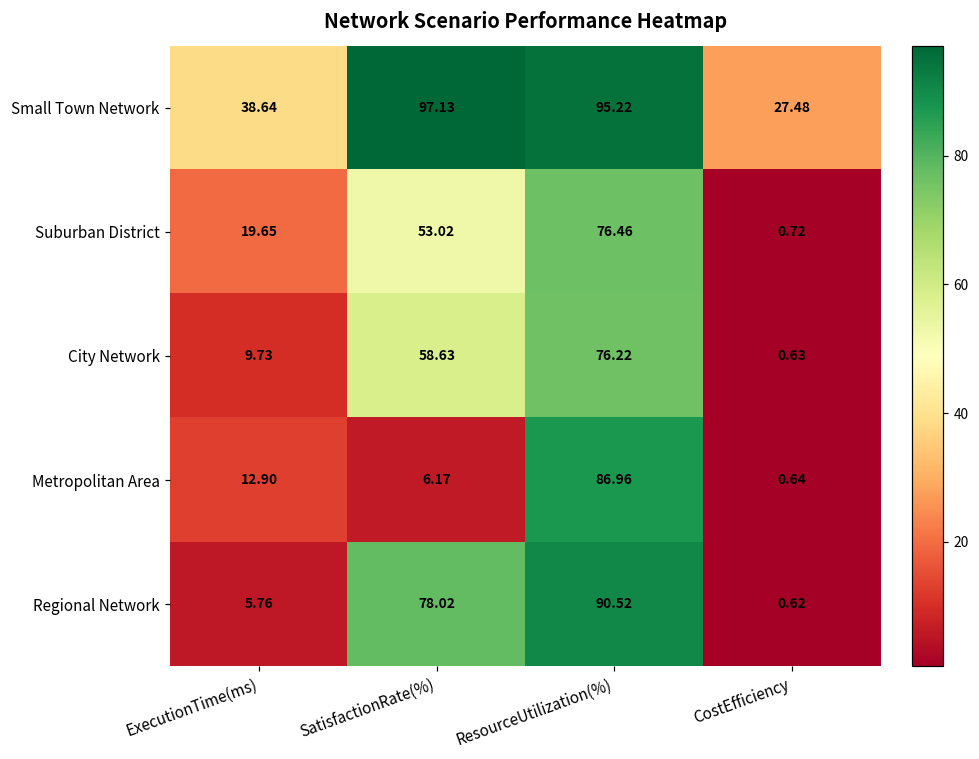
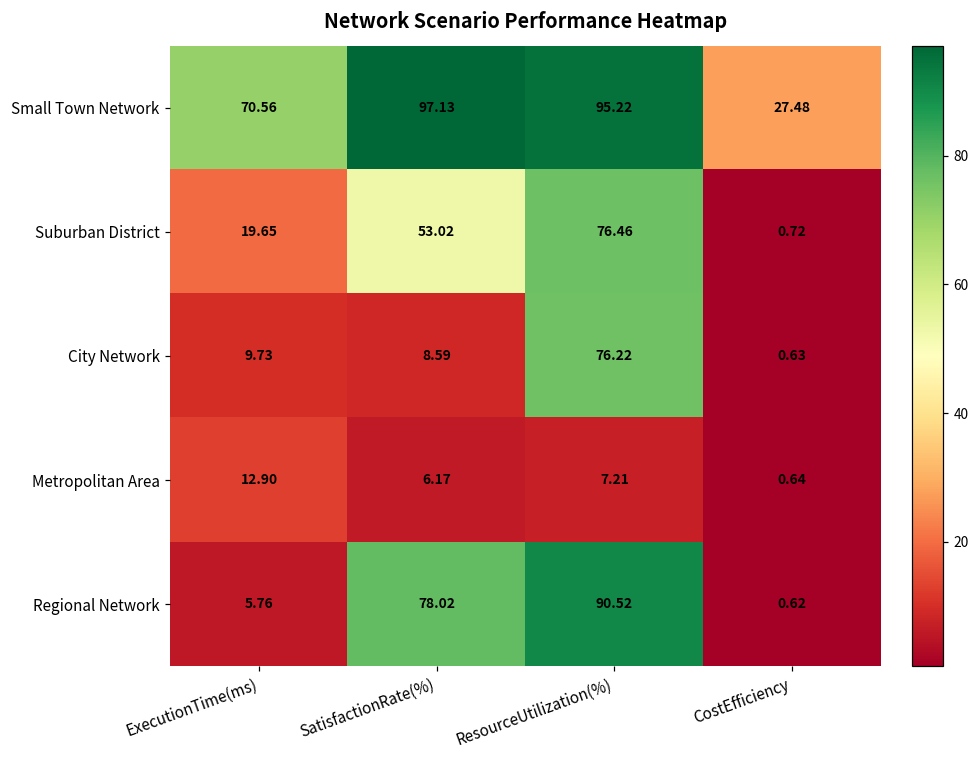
Small Town Network, ExecutionTime(ms): 38.64 -> 70.56
City Network, SatisfactionRate(%): 58.63 -> 8.59
Metropolitan Area, ResourceUtilization(%): 86.96 -> 7.21
